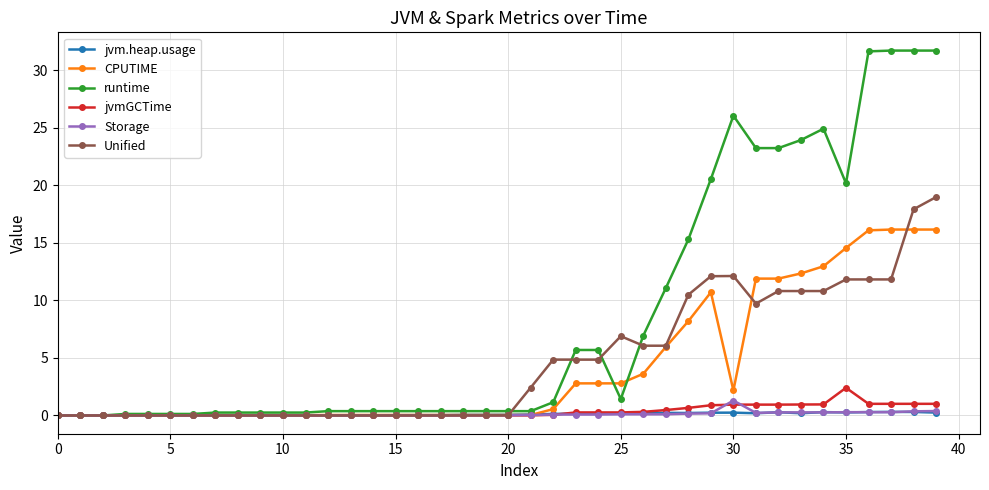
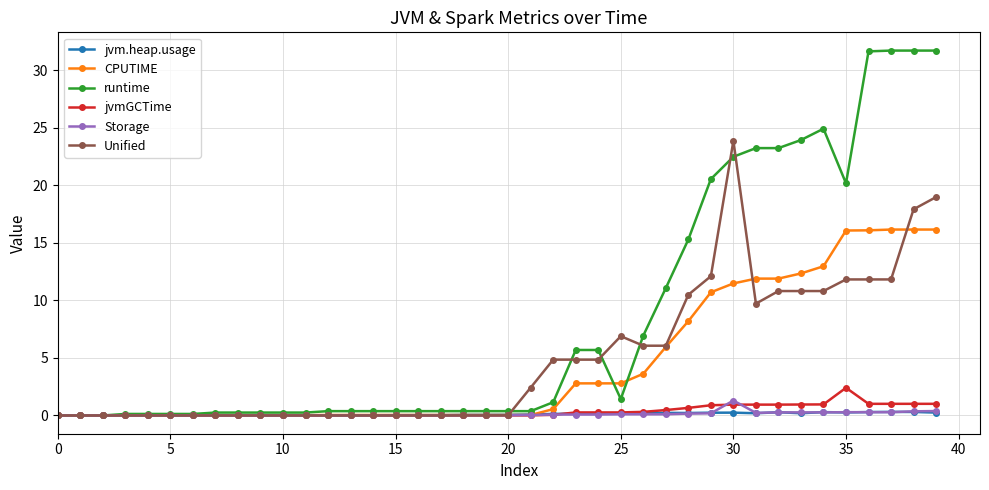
CPUTIME, 30: 2.2 -> 11.5
runtime, 30: 26.0 -> 22.5
Unified, 30: 12.1 -> 23.9
CPUTIME, 35: 14.6 -> 16.1
